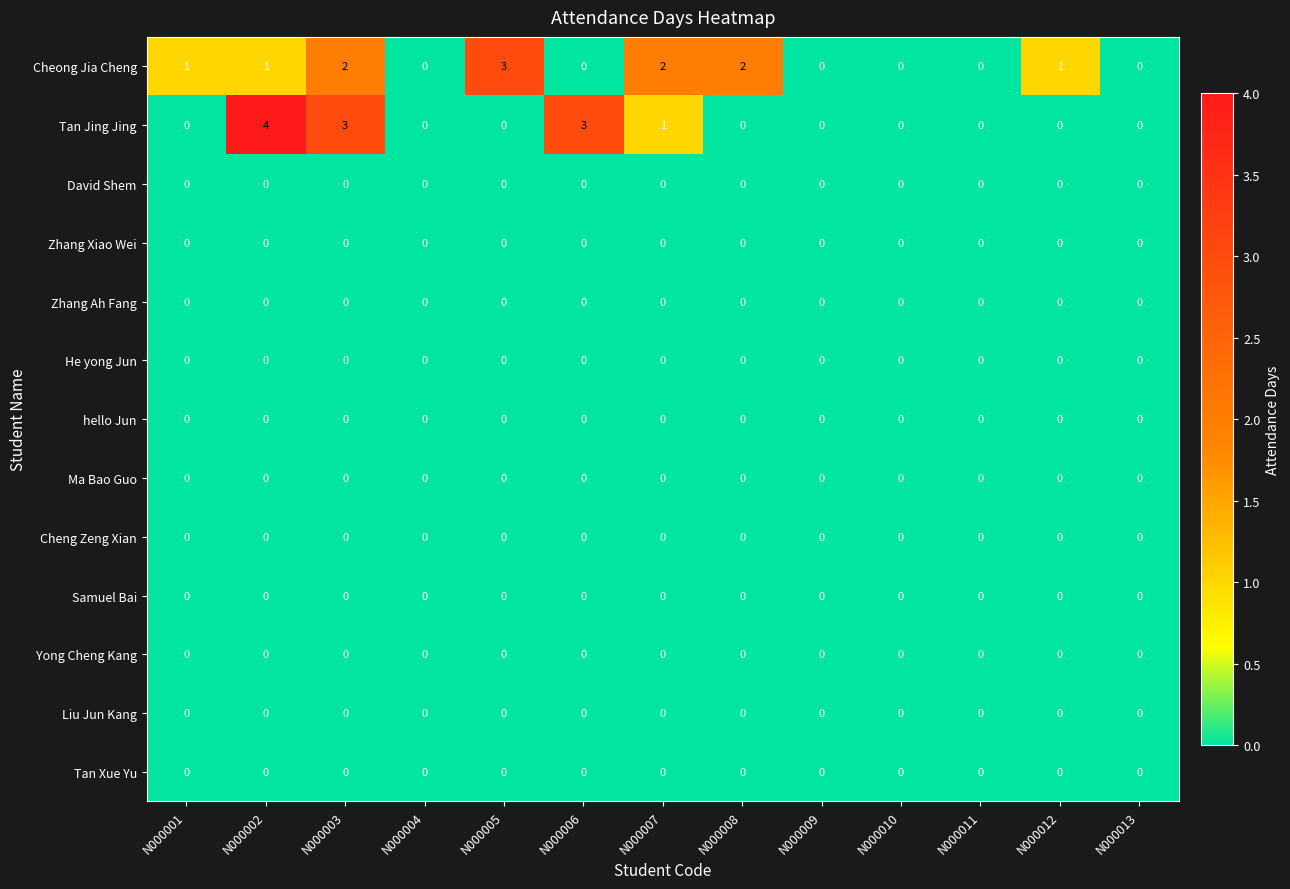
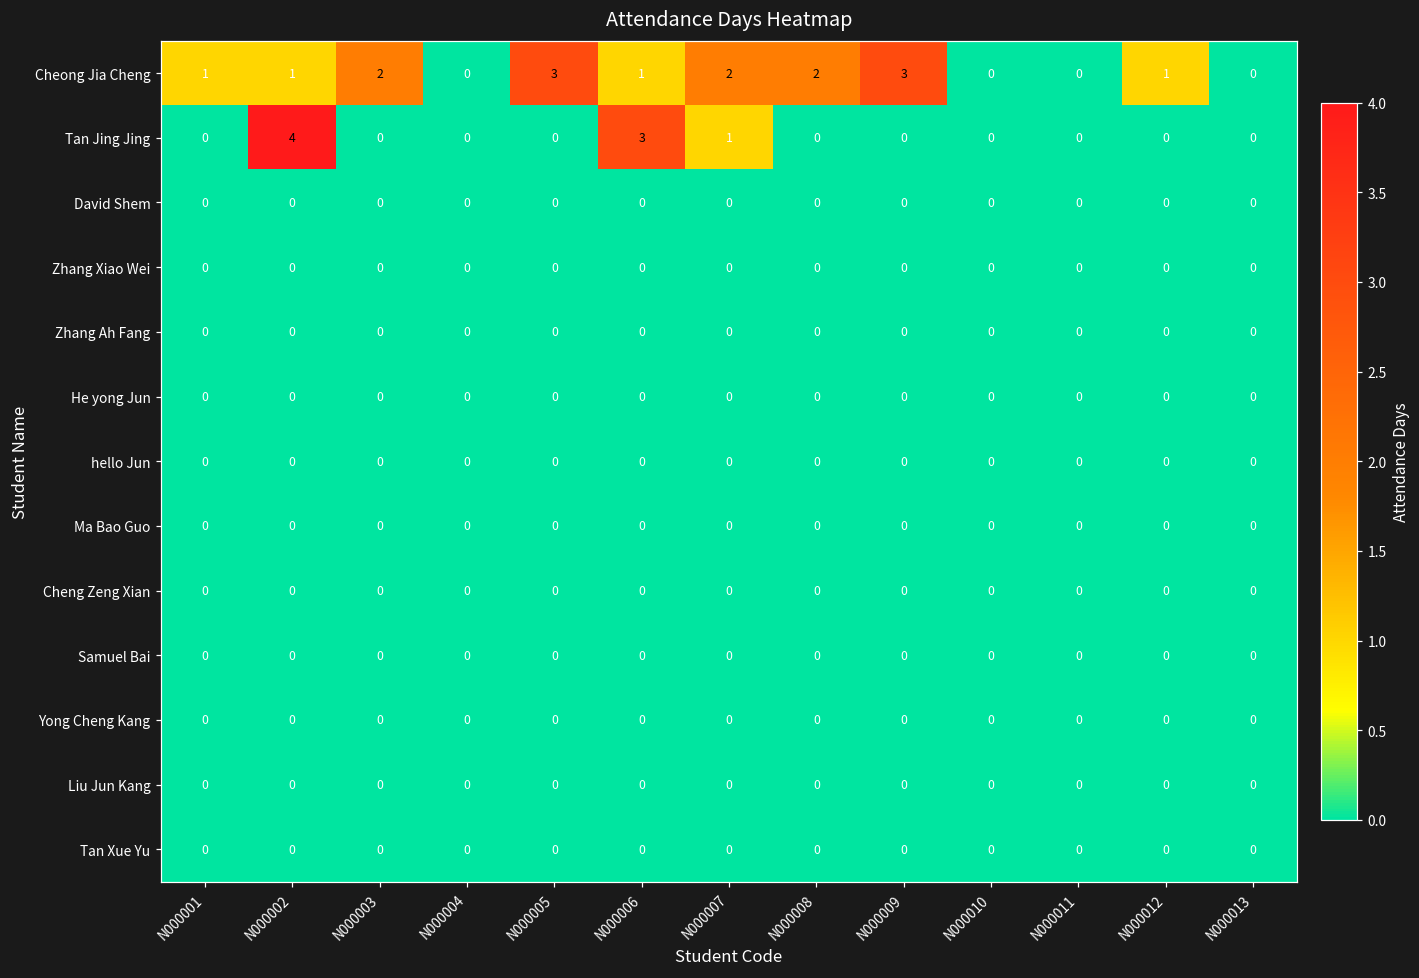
Cheong Jia Cheng, N000006: 0 -> 1
Cheong Jia Cheng, N000009: 0 -> 3
Tan Jing Jing, N000003: 3 -> 0
